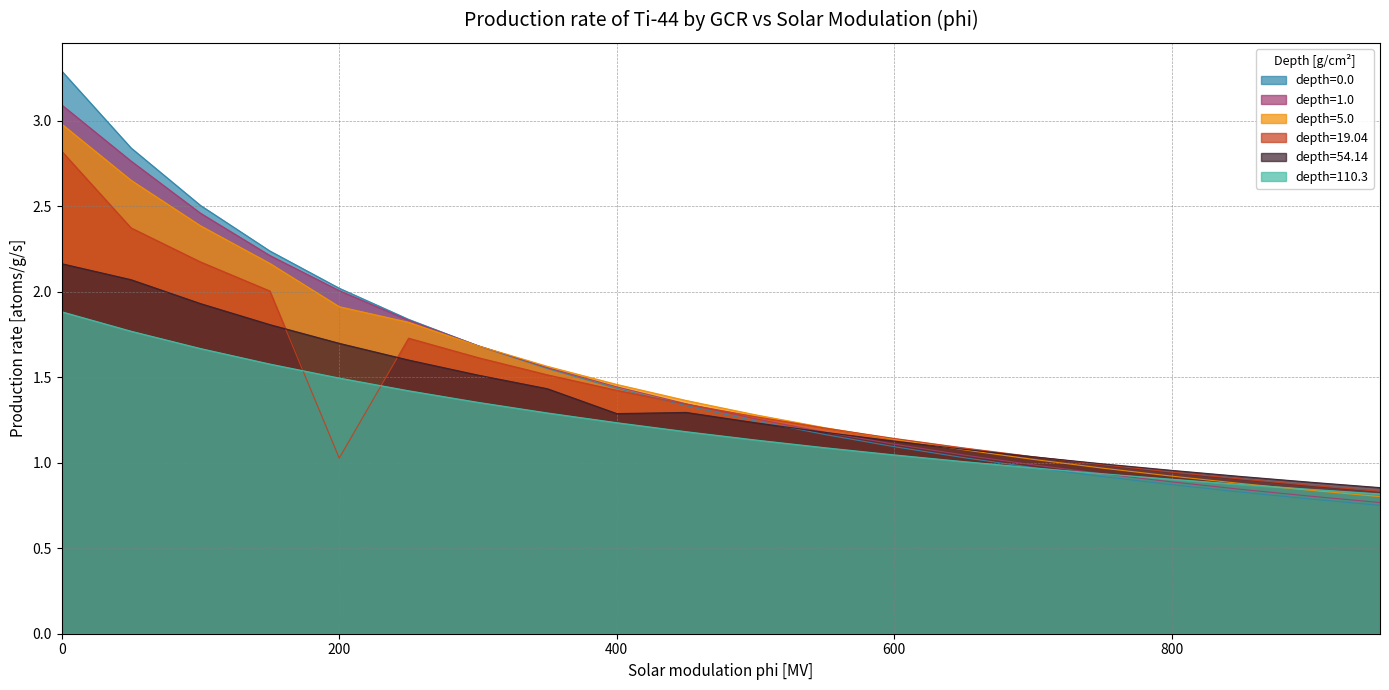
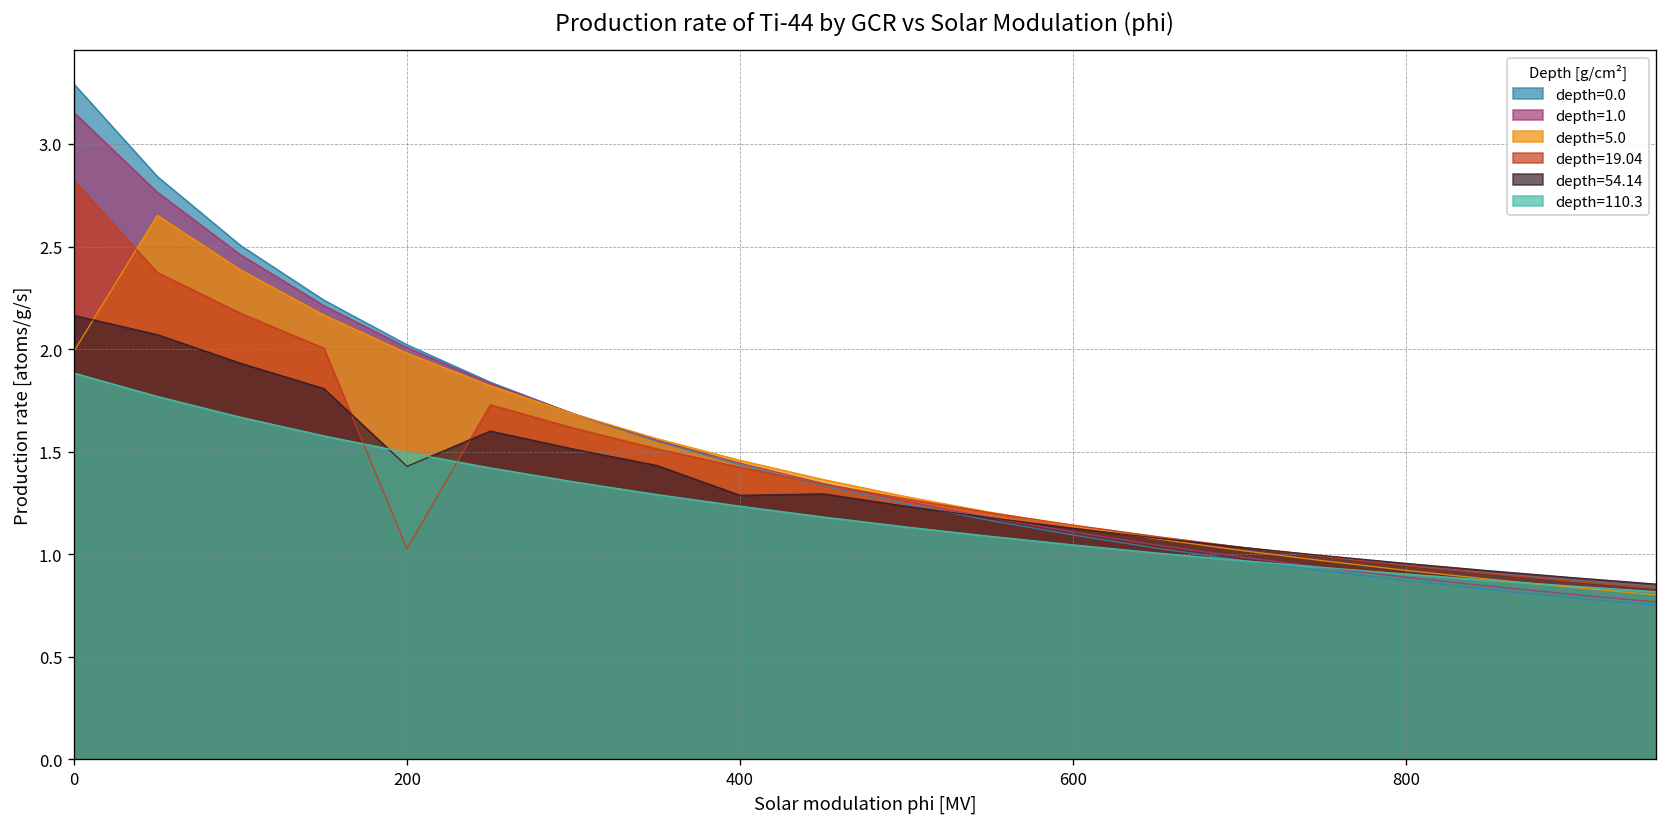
depth=1.0, 0: 3.09 -> 3.15
depth=5.0, 0: 2.98 -> 1.99
depth=5.0, 200: 1.91 -> 1.98
depth=54.14, 200: 1.70 -> 1.43
